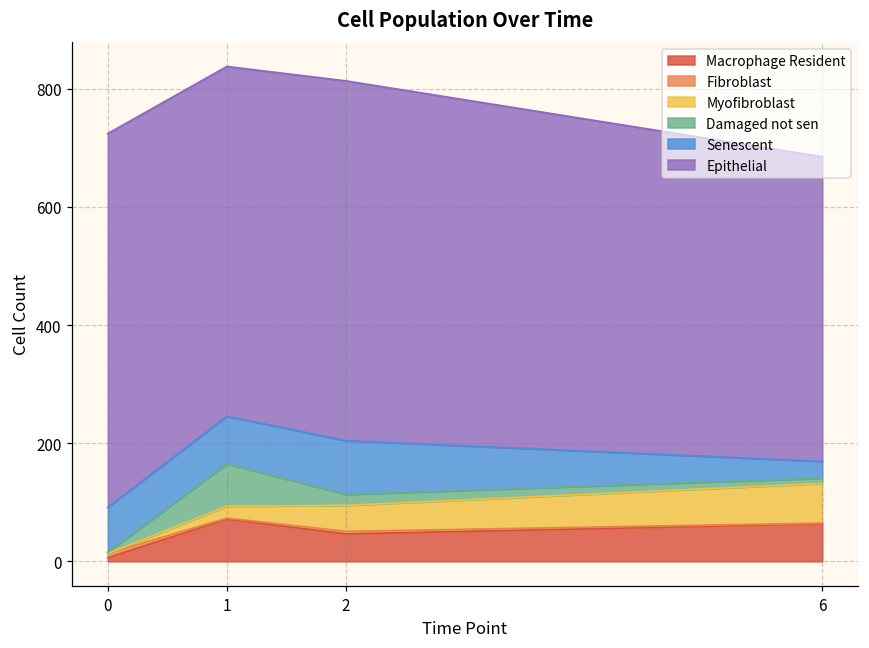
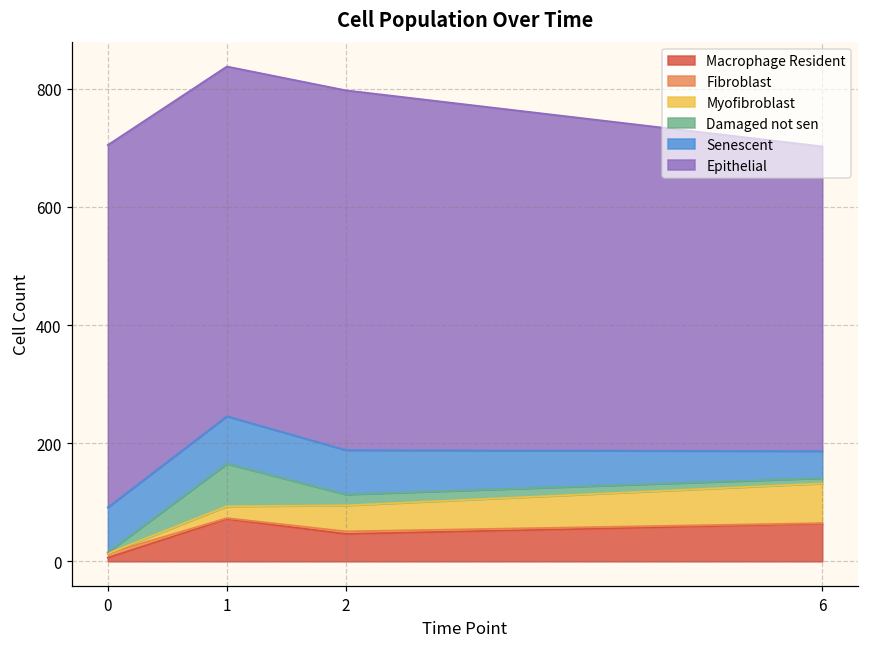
Epithelial, 0: 630 -> 610
Senescent, 2: 90 -> 80
Senescent, 6: 30 -> 50
